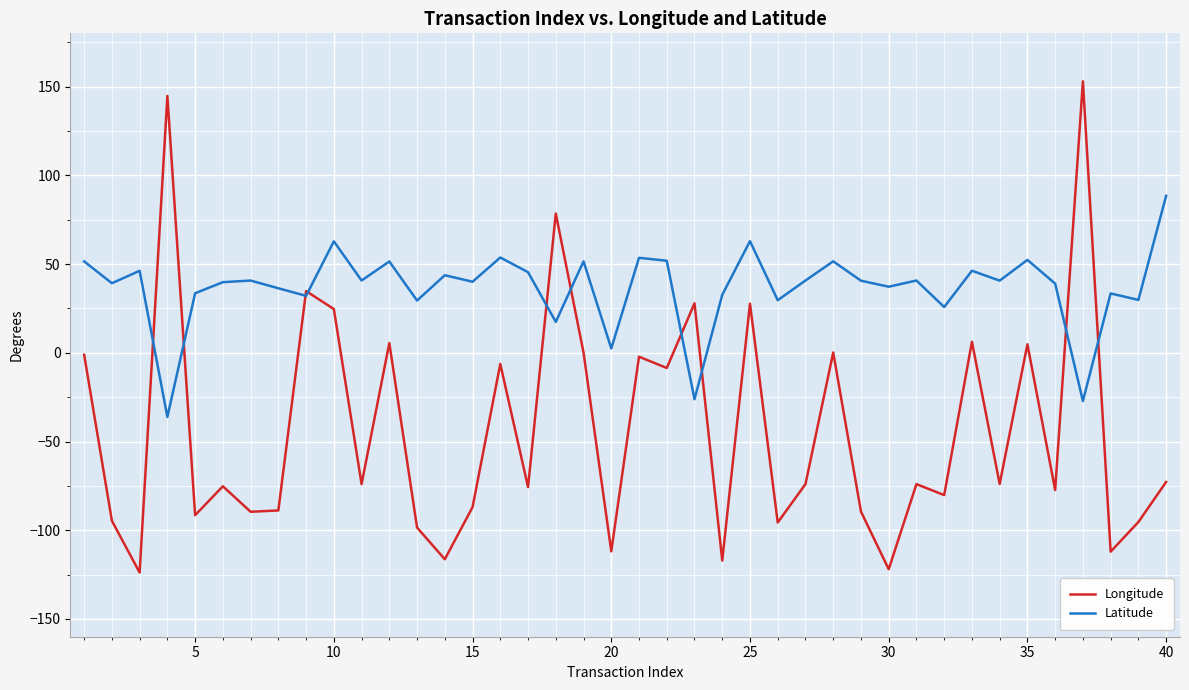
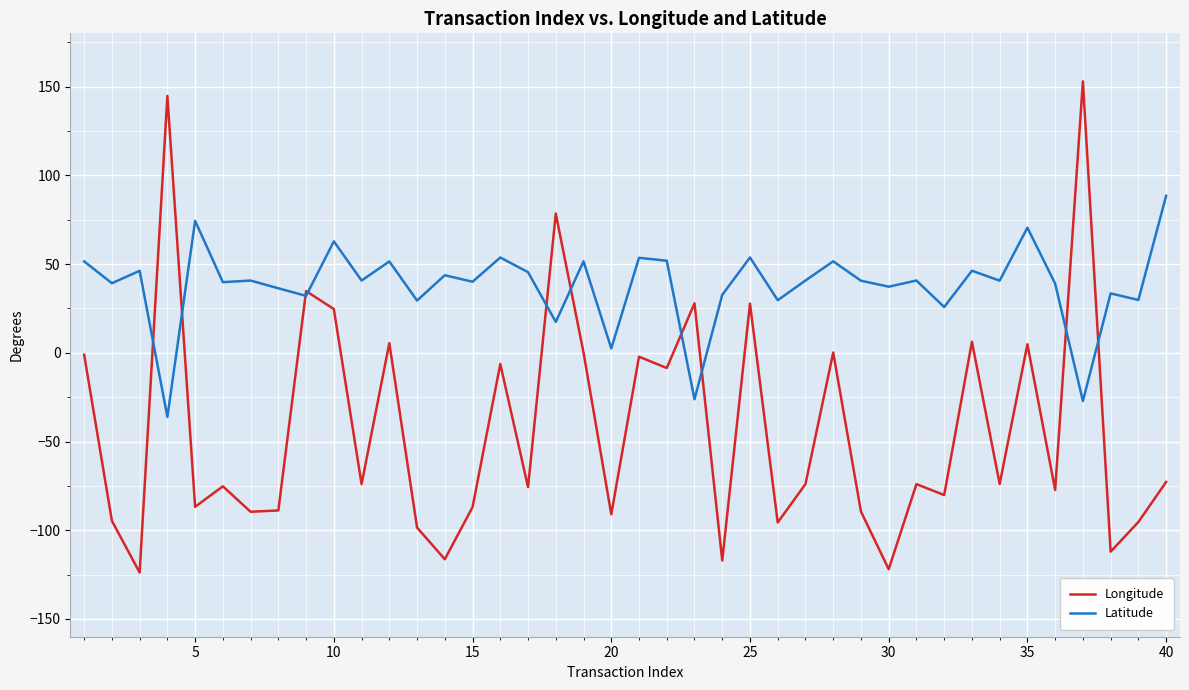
Longitude, 5: -92 -> -87
Latitude, 5: 34 -> 74
Longitude, 20: -112 -> -91
Latitude, 25: 63 -> 54
Latitude, 35: 52 -> 70
